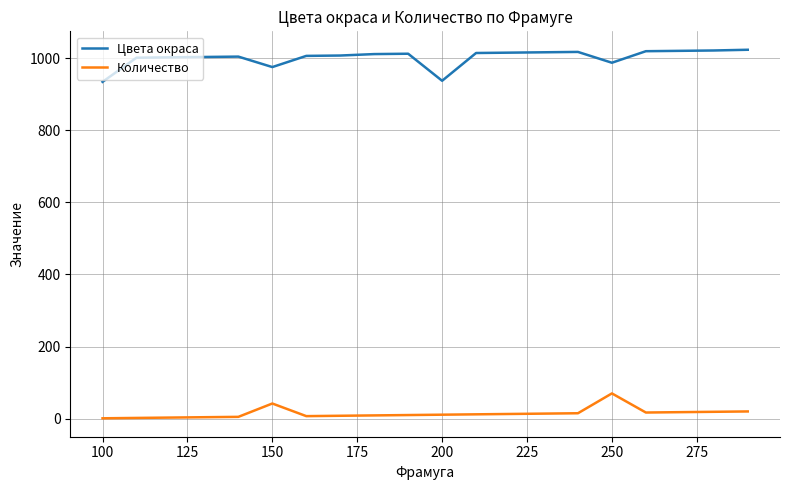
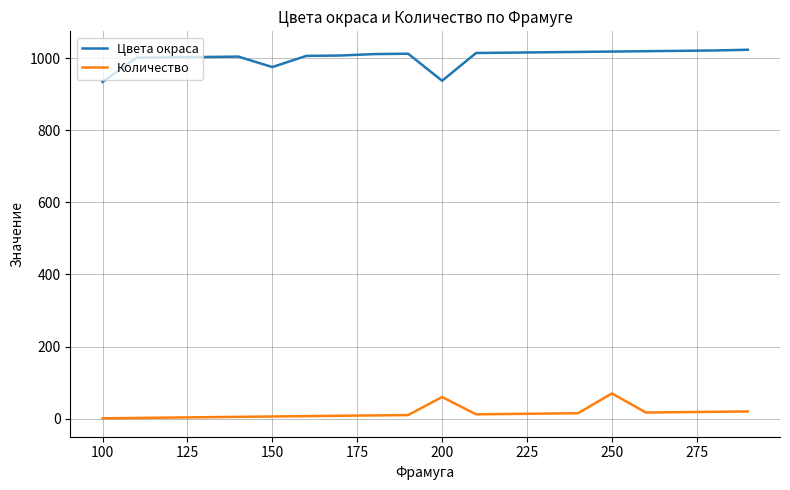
Количество, 150: 40 -> 10
Количество, 200: 10 -> 60
Цвета окраса, 250: 990 -> 1020
